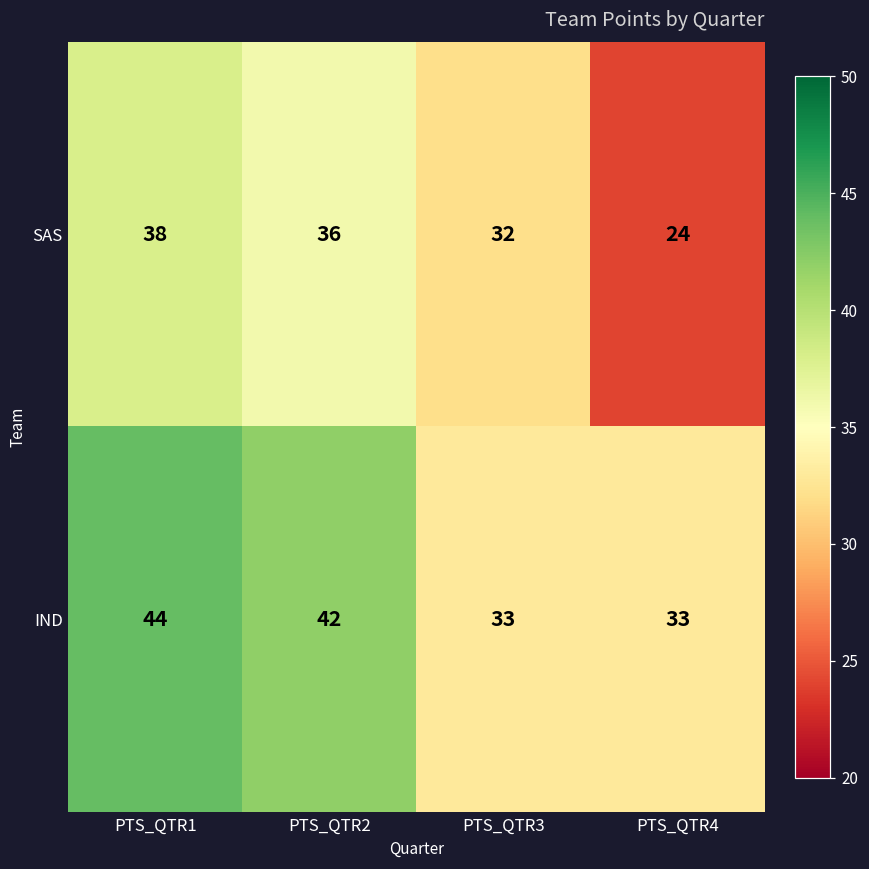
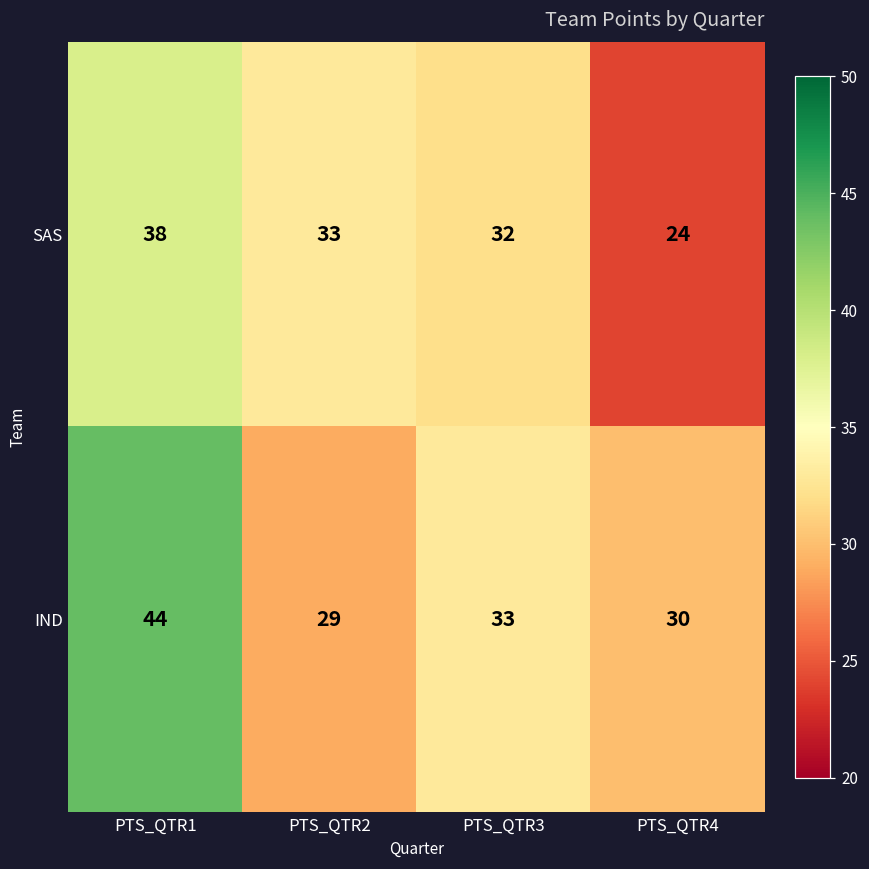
SAS, PTS_QTR2: 36 -> 33
IND, PTS_QTR2: 42 -> 29
IND, PTS_QTR4: 33 -> 30
